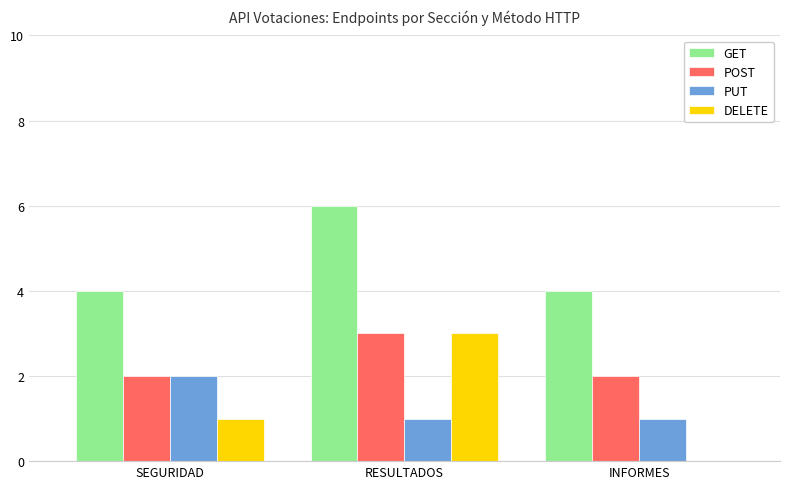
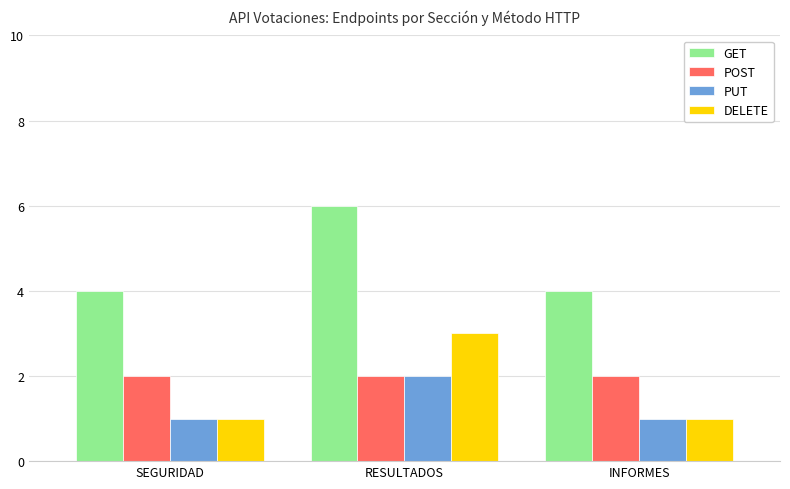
PUT, SEGURIDAD: 2 -> 1
POST, RESULTADOS: 3 -> 2
PUT, RESULTADOS: 1 -> 2
DELETE, INFORMES: 0 -> 1
